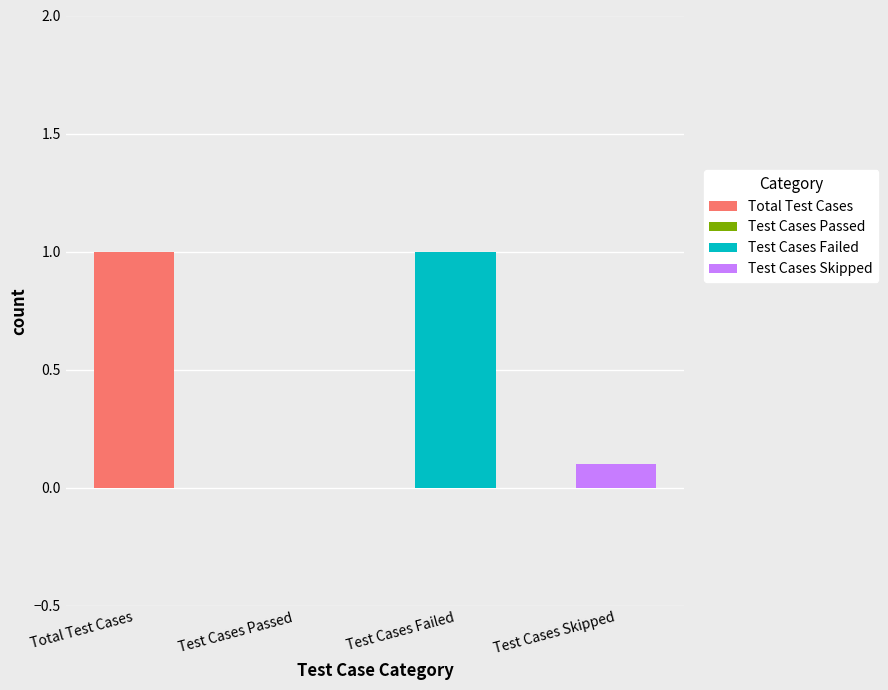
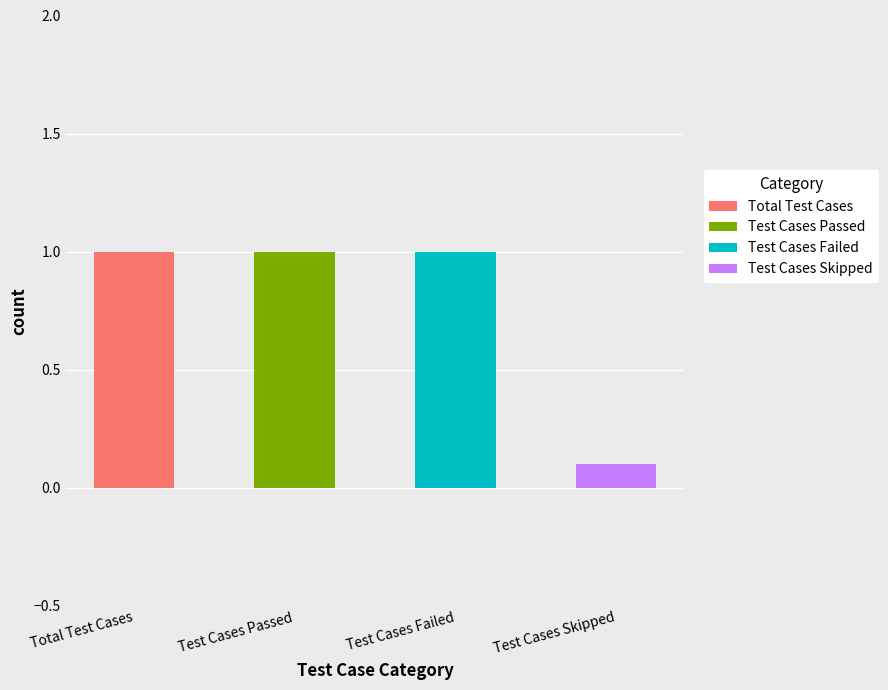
Test Cases Passed: 0 -> 1
